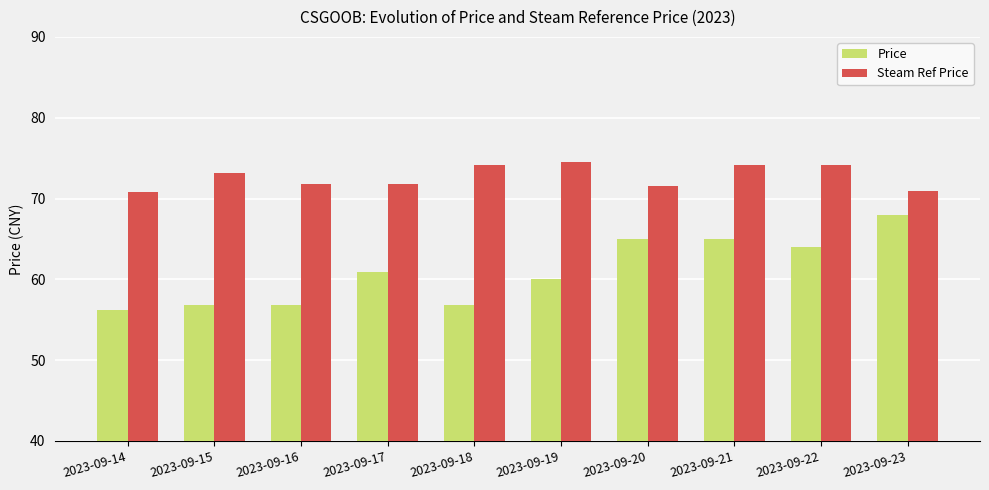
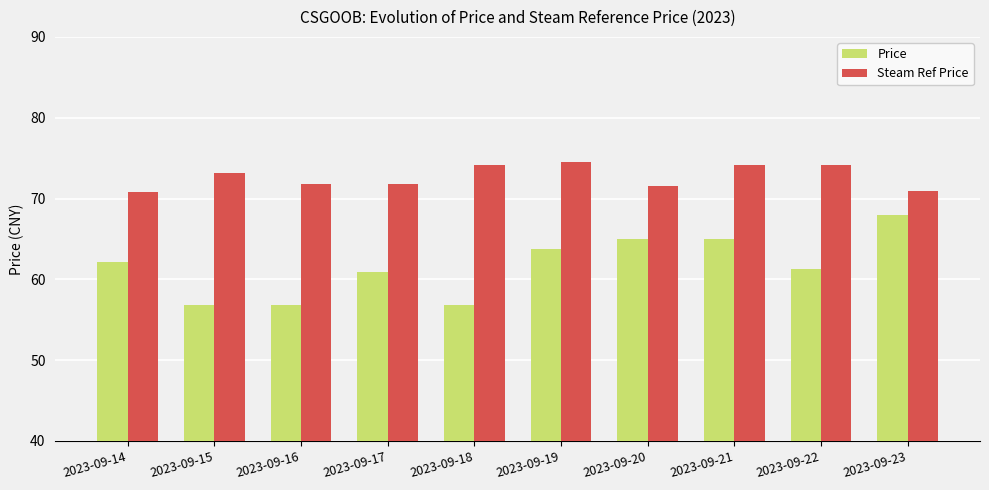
Price, 2023-09-14: 56 -> 62
Price, 2023-09-19: 60 -> 64
Price, 2023-09-22: 64 -> 61
